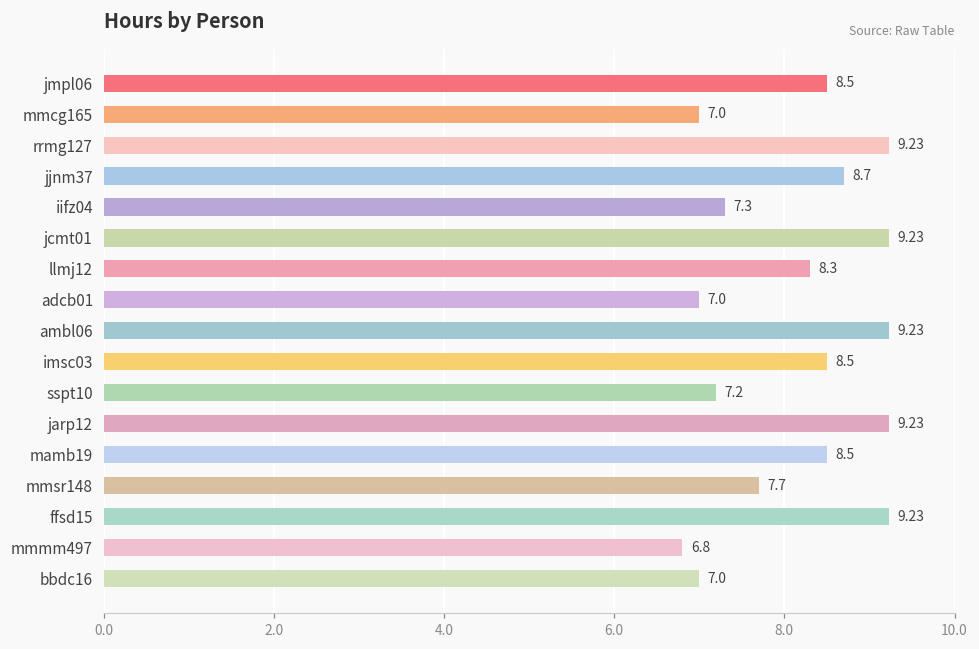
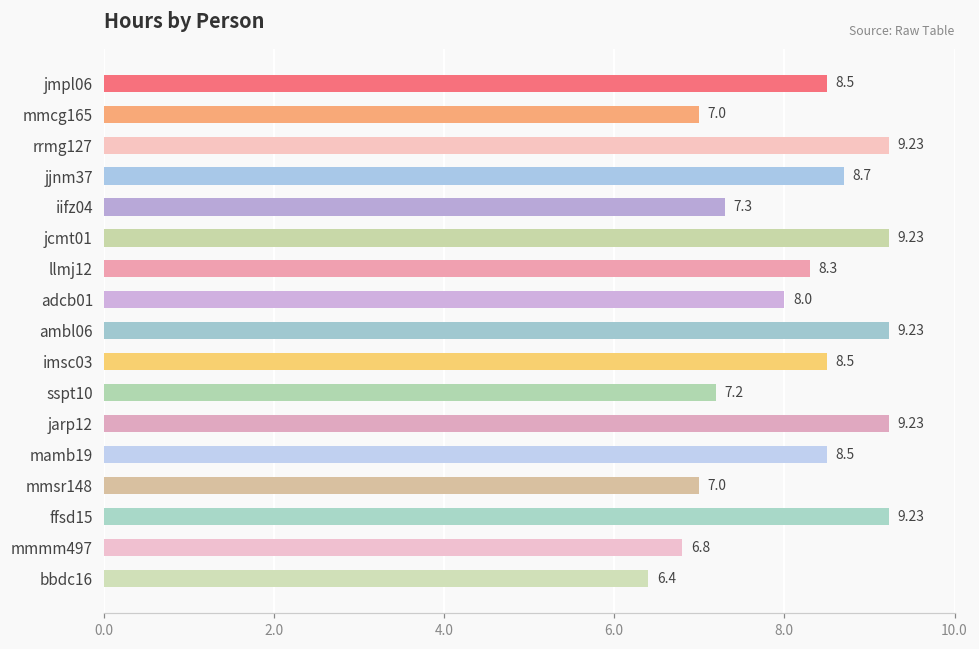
adcb01: 7.0 -> 8.0
mmsr148: 7.7 -> 7.0
bbdc16: 7.0 -> 6.4
